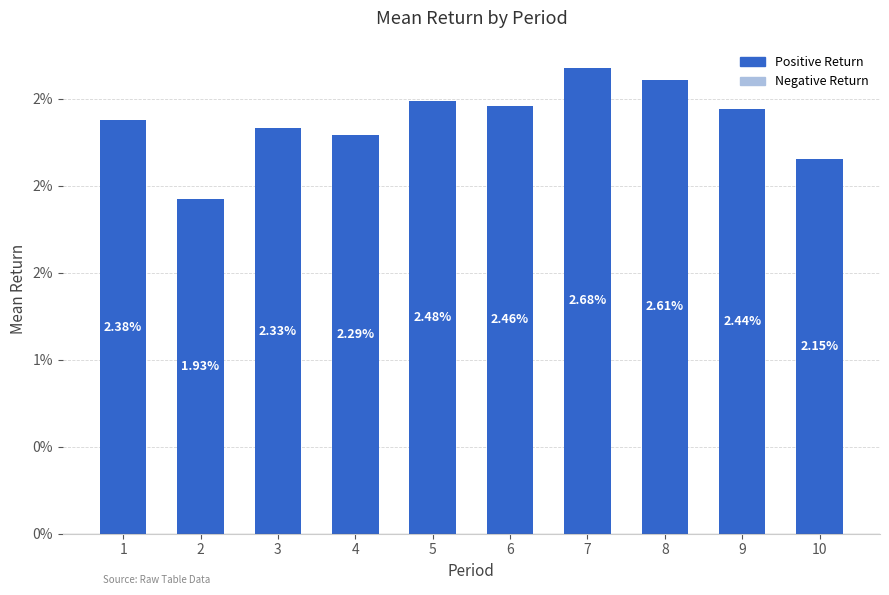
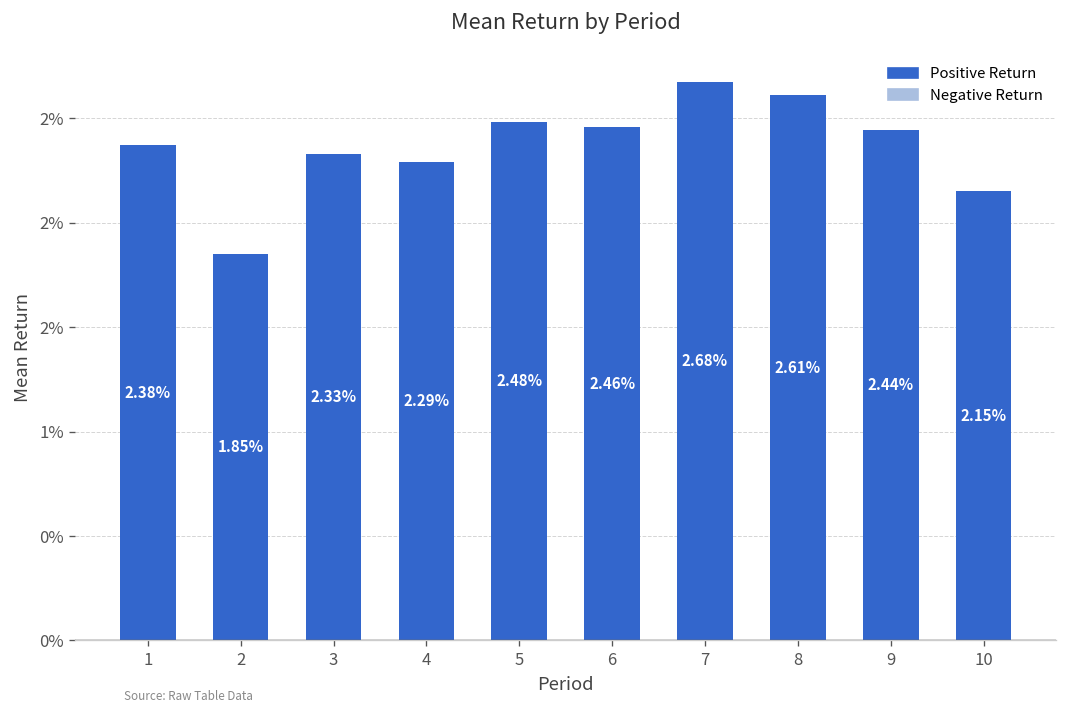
2: 1.93% -> 1.85%
